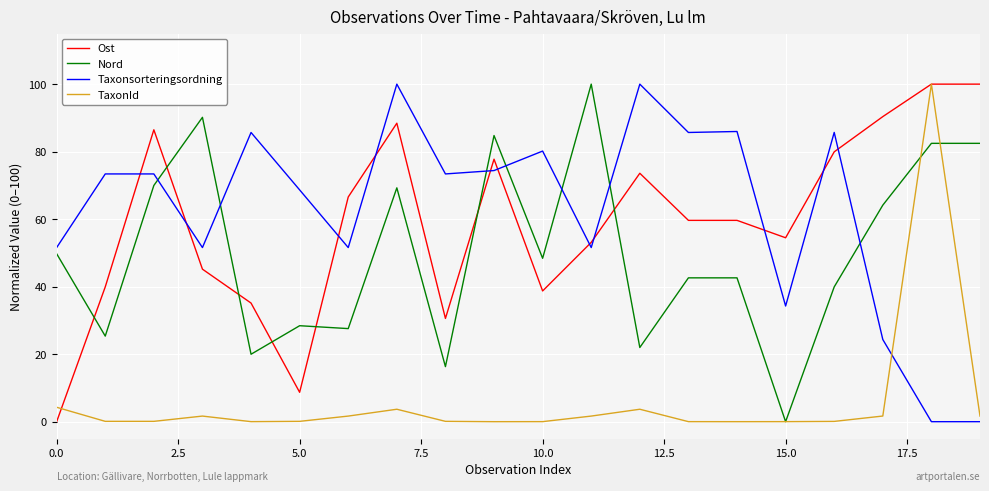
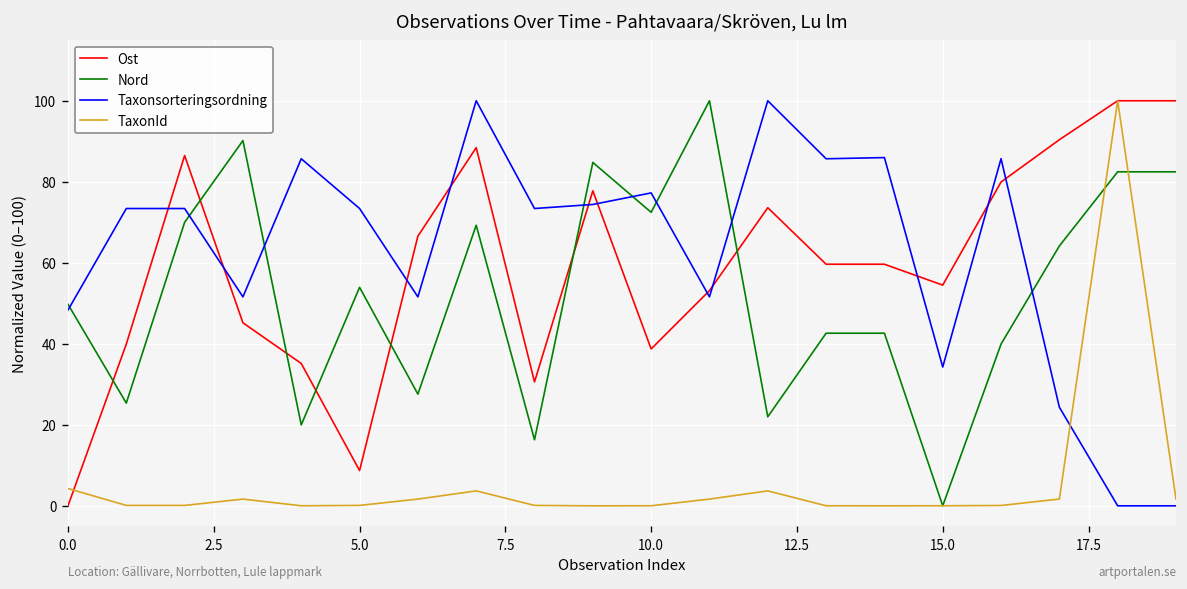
Taxonsorteringsordning, 0.0: 52 -> 48
Nord, 5.0: 28 -> 54
Taxonsorteringsordning, 5.0: 69 -> 73
Nord, 10.0: 48 -> 72
Taxonsorteringsordning, 10.0: 80 -> 77
